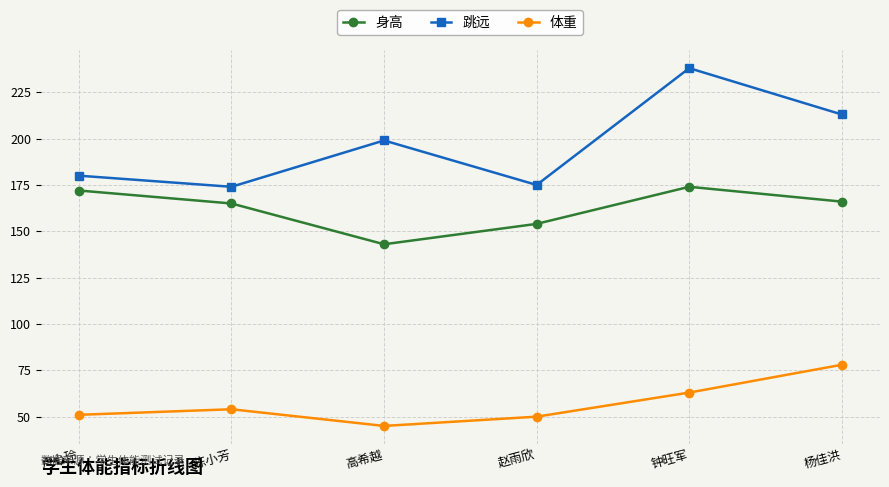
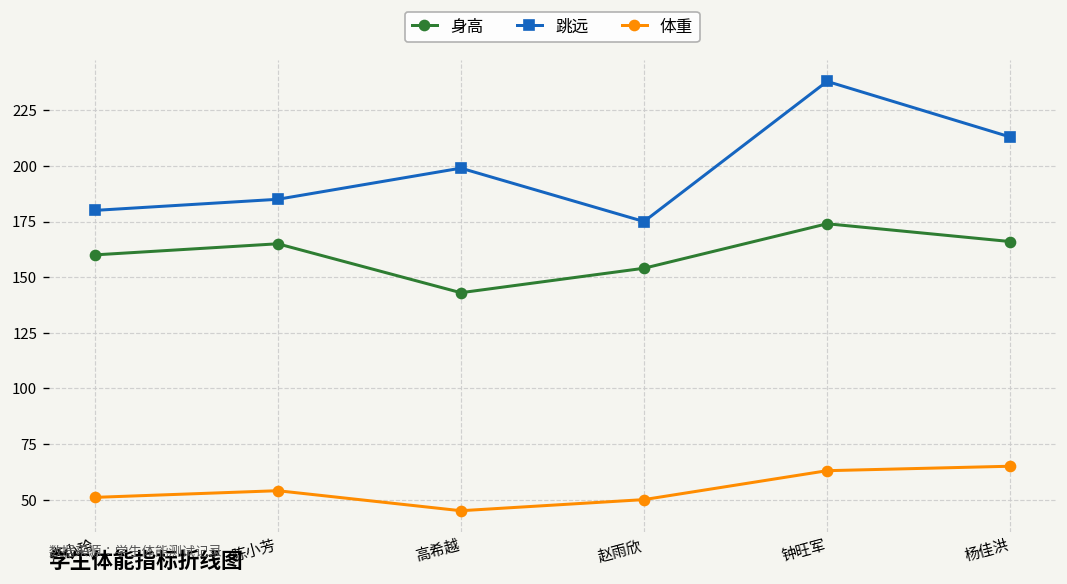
身高, 卢小玲: 172 -> 160
跳远, 陈小芳: 174 -> 185
体重, 杨佳洪: 78 -> 65
